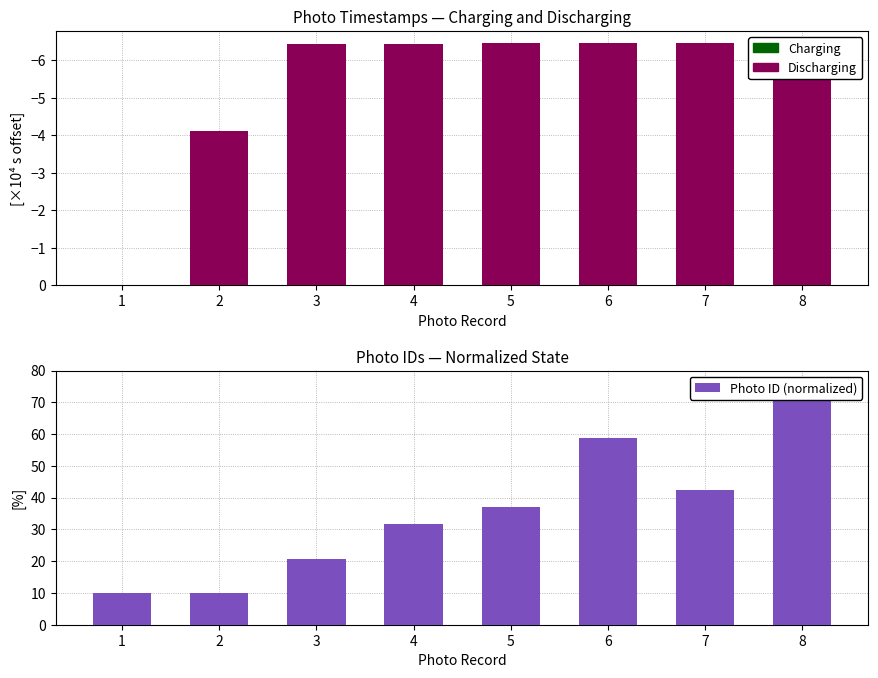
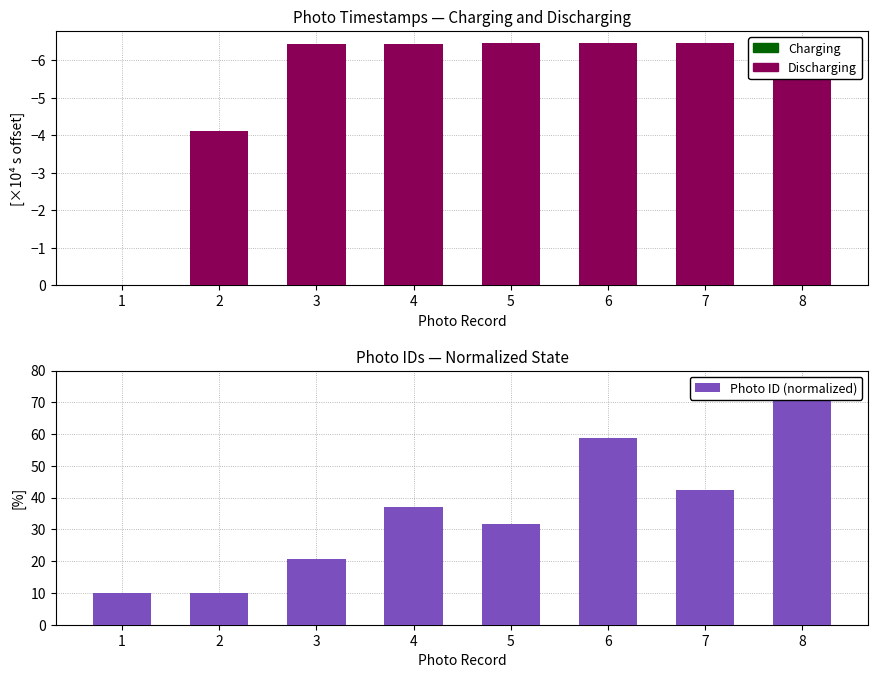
Photo IDs — Normalized State, 4: 32 -> 37
Photo IDs — Normalized State, 5: 37 -> 32
